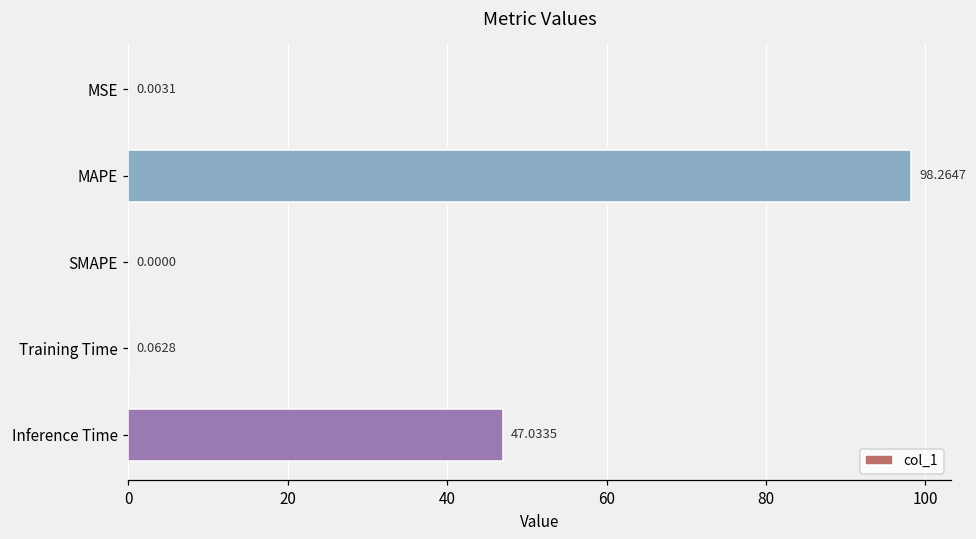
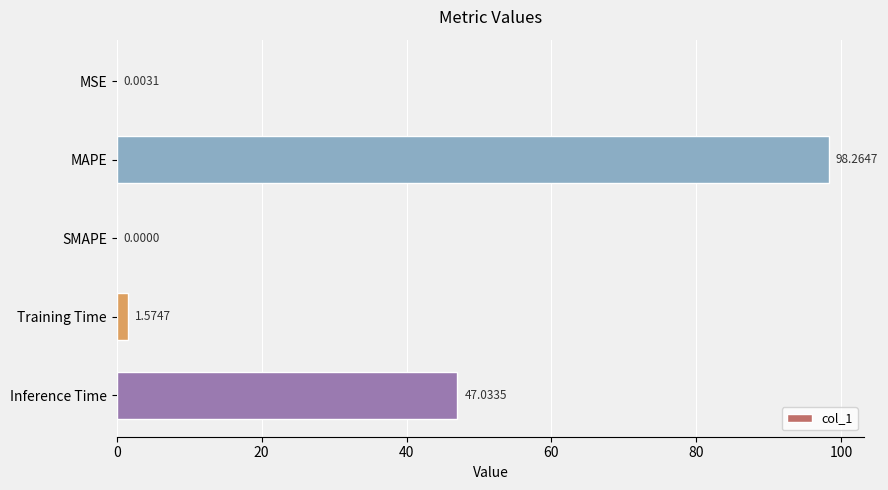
Training Time: 0.0628 -> 1.5747
